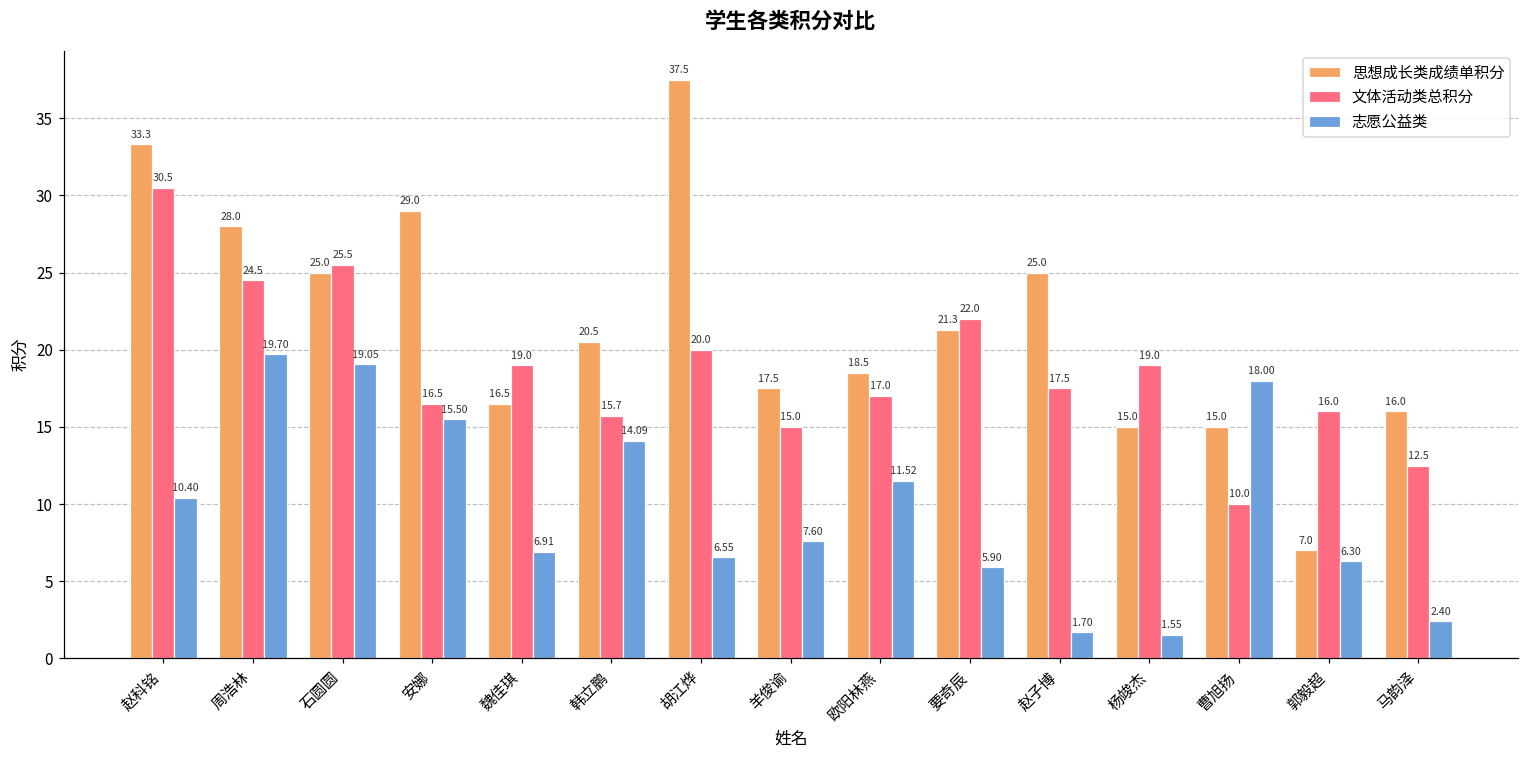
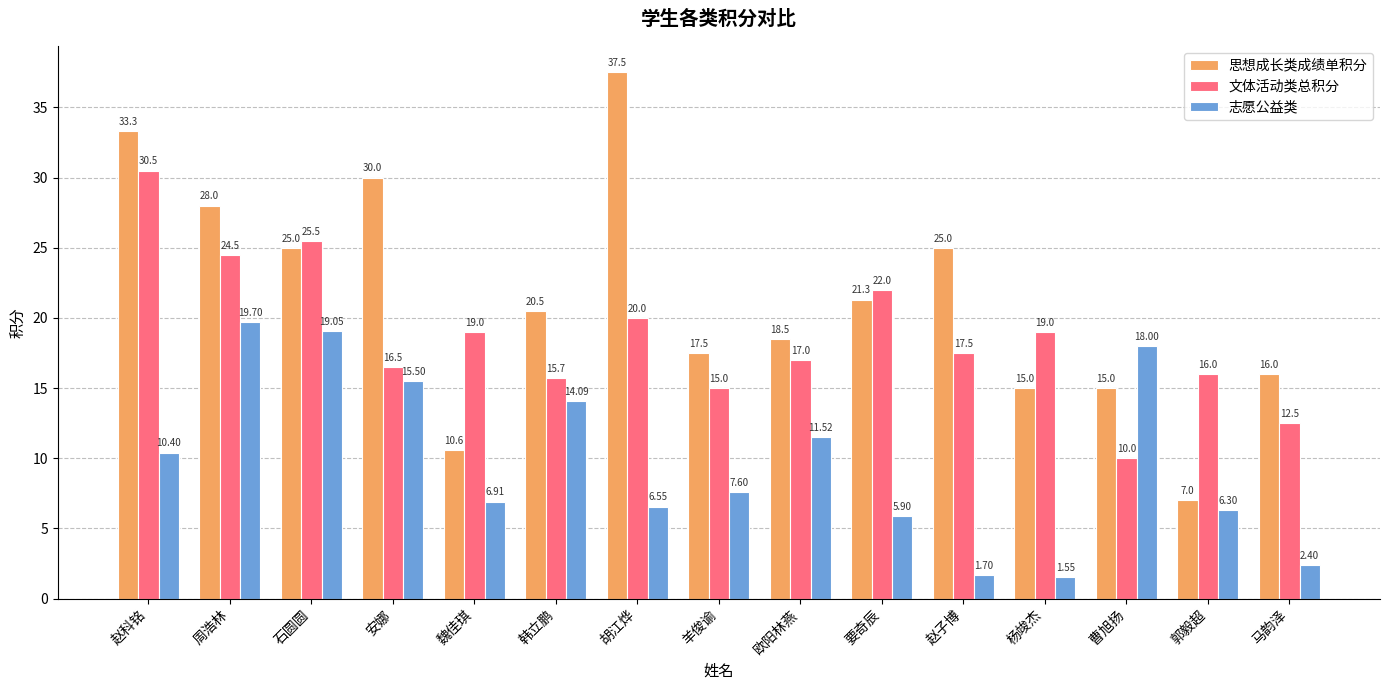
思想成长类成绩单积分, 安娜: 29.0 -> 30.0
思想成长类成绩单积分, 魏佳琪: 16.5 -> 10.6
